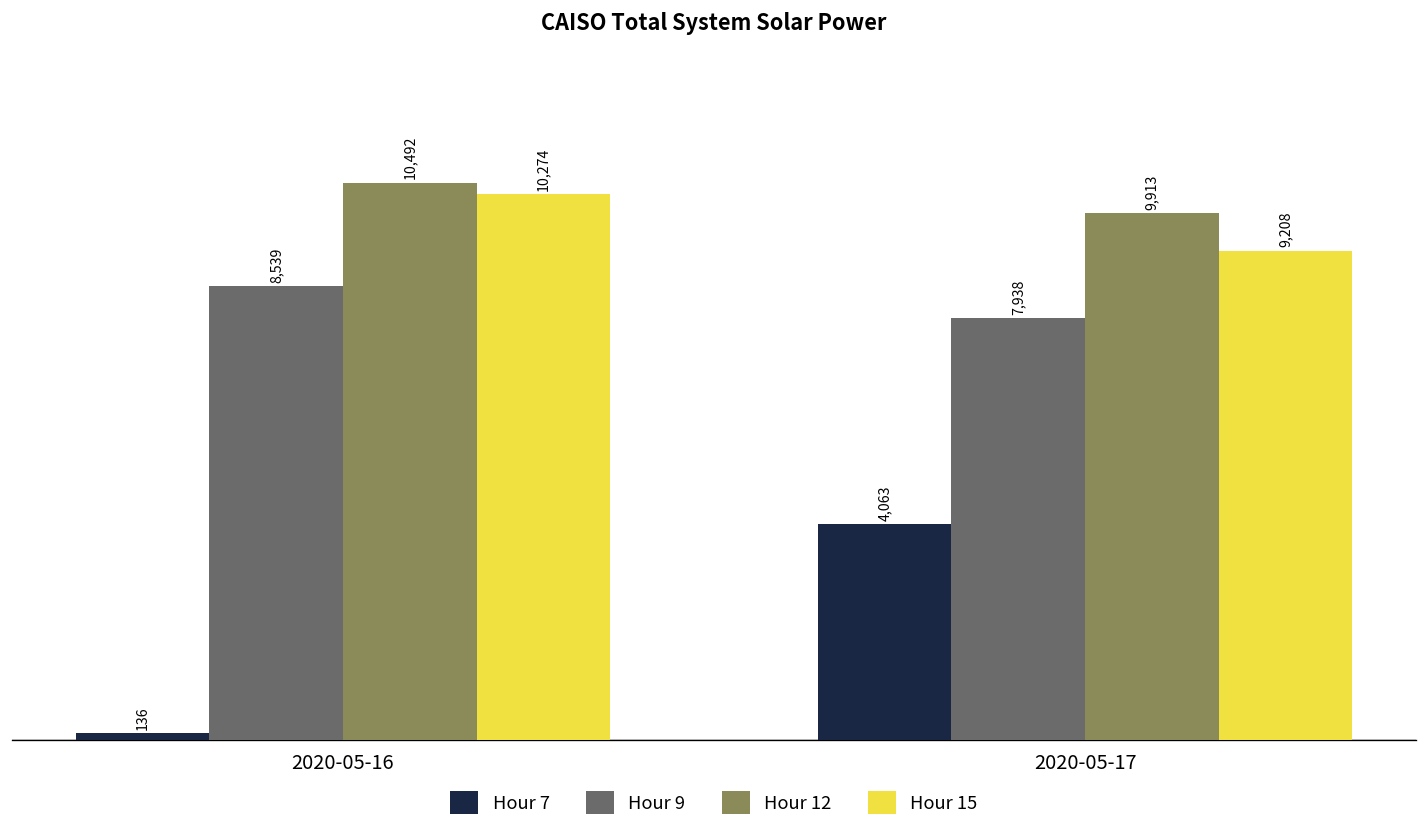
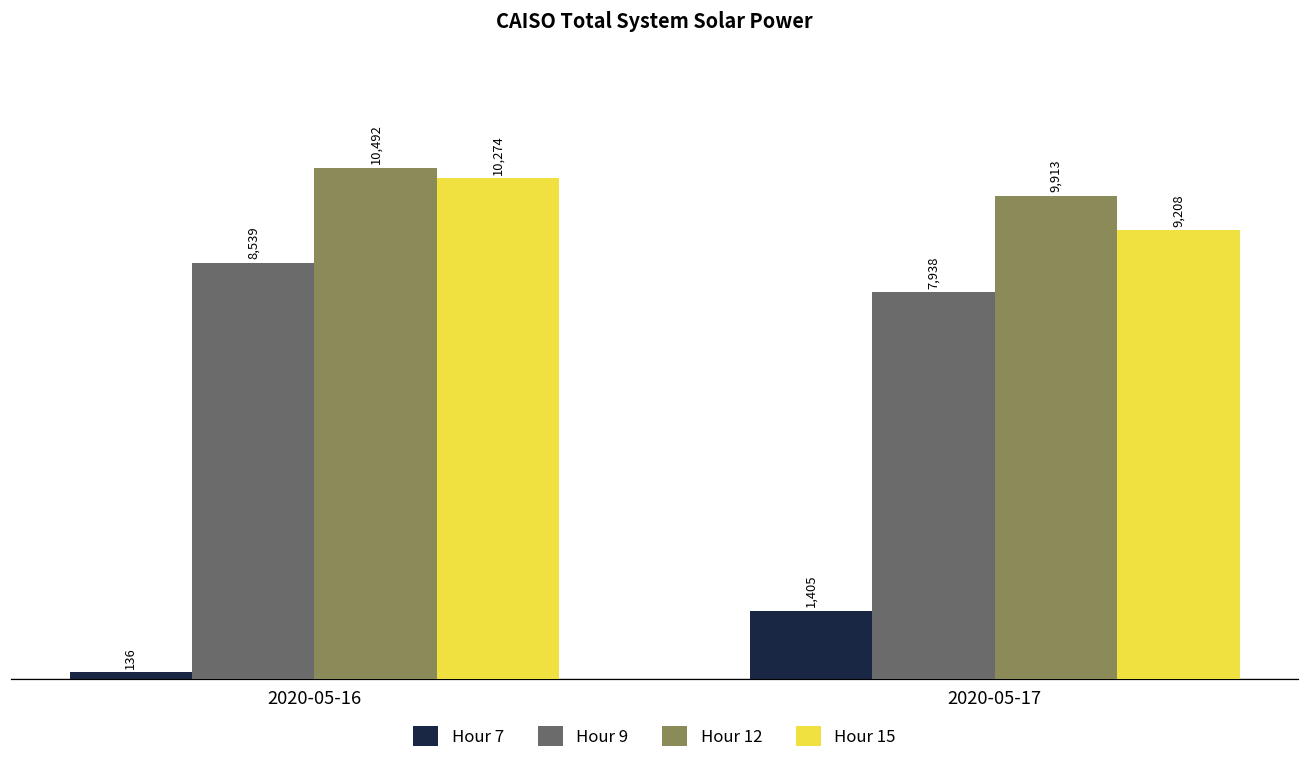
Hour 7, 2020-05-17: 4,063 -> 1,405
